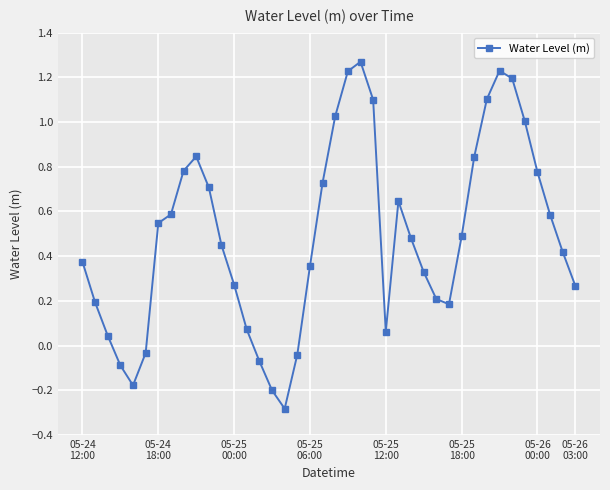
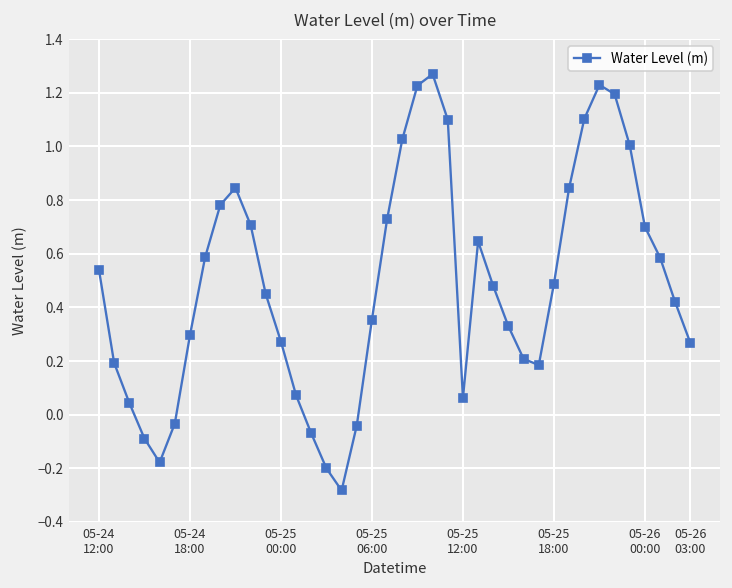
05-24 12:00: 0.37 -> 0.54
05-24 18:00: 0.55 -> 0.30
05-26 00:00: 0.78 -> 0.70
